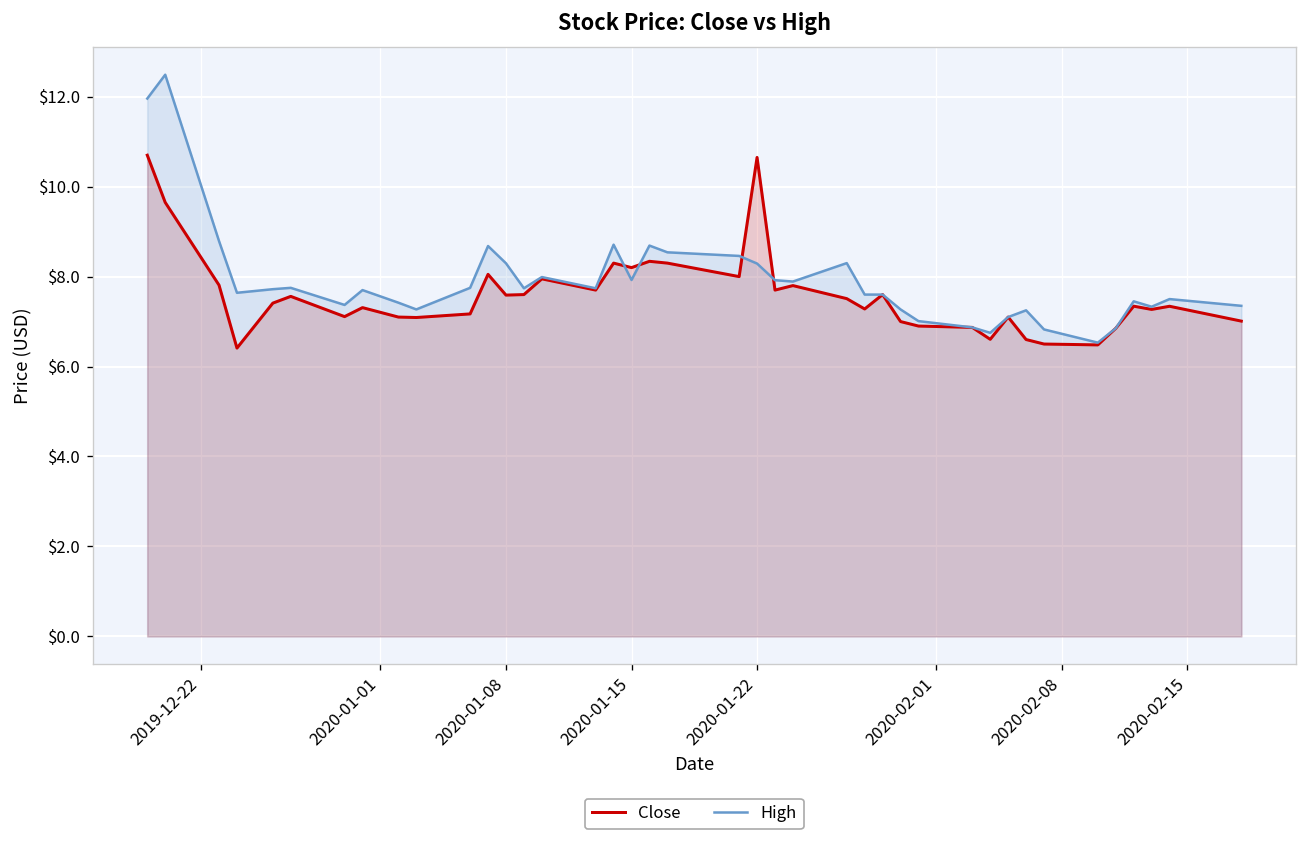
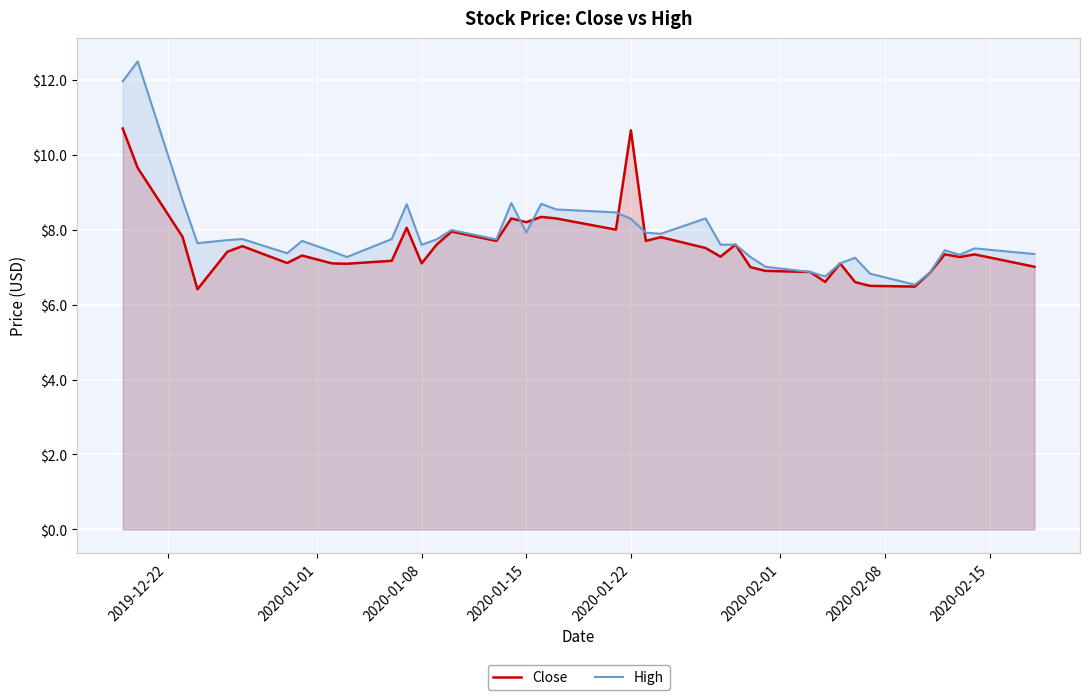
Close, 2020-01-08: $7.6 -> $7.1
High, 2020-01-08: $8.3 -> $7.6
